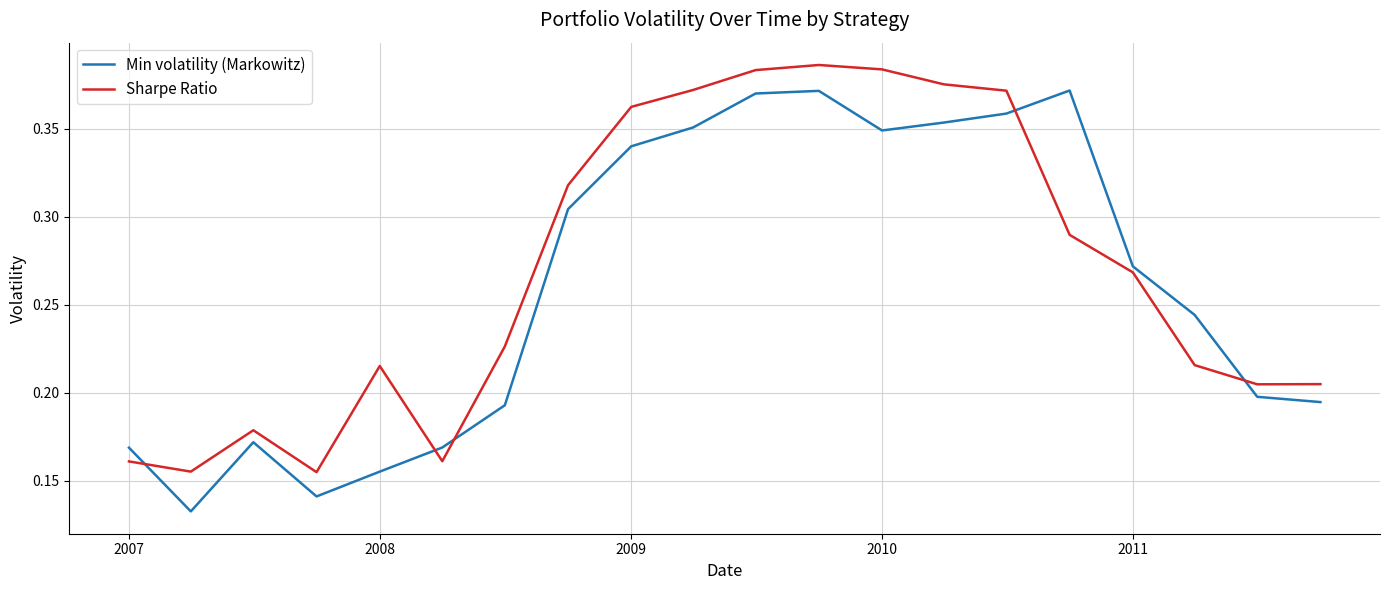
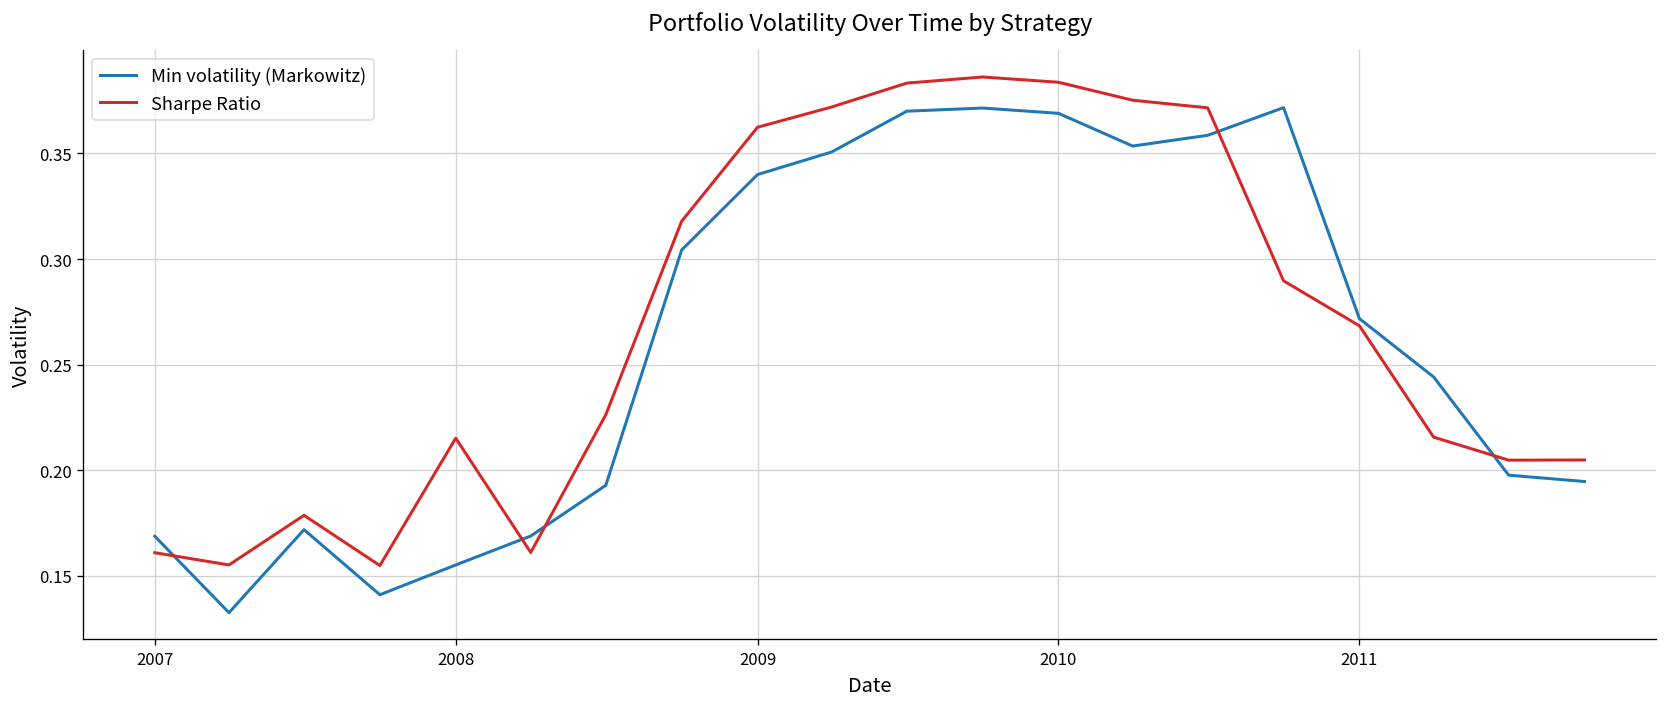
Min volatility (Markowitz), 2010: 0.349 -> 0.369
